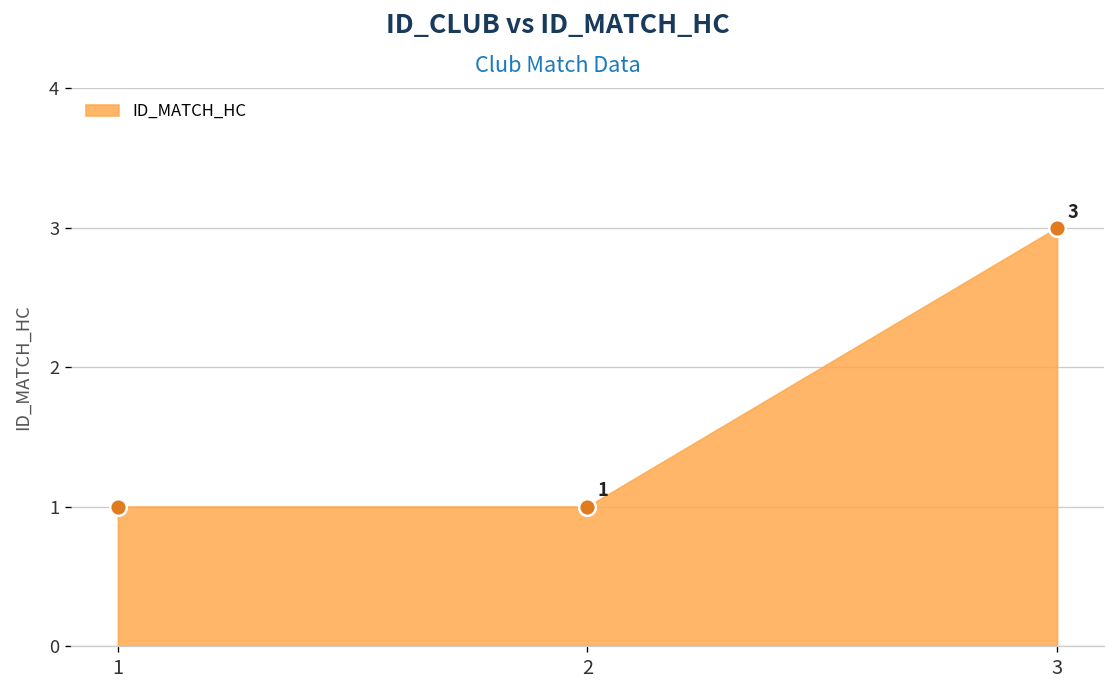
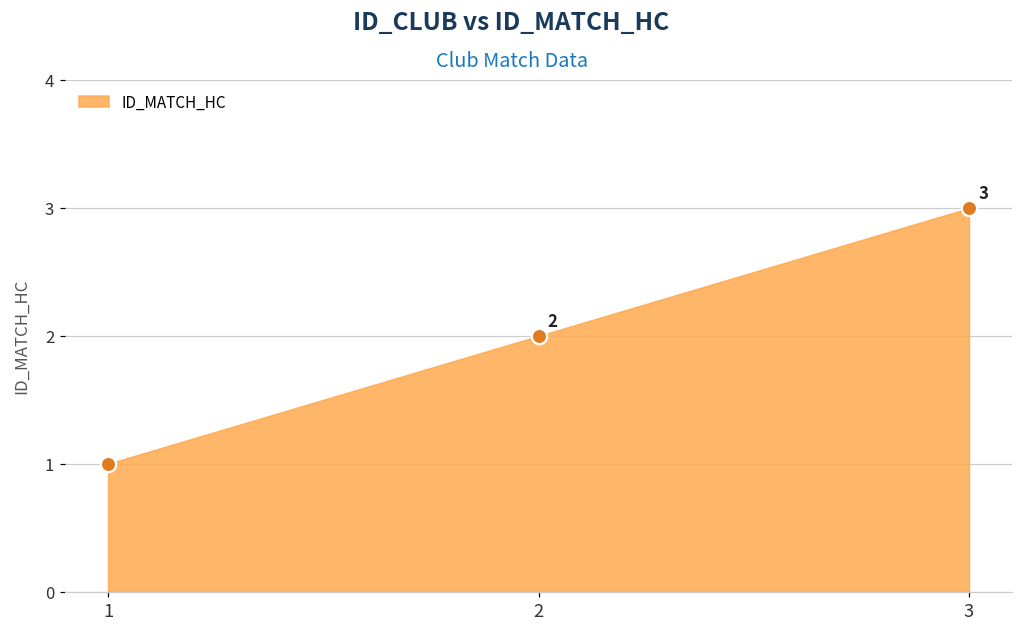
2: 1 -> 2
